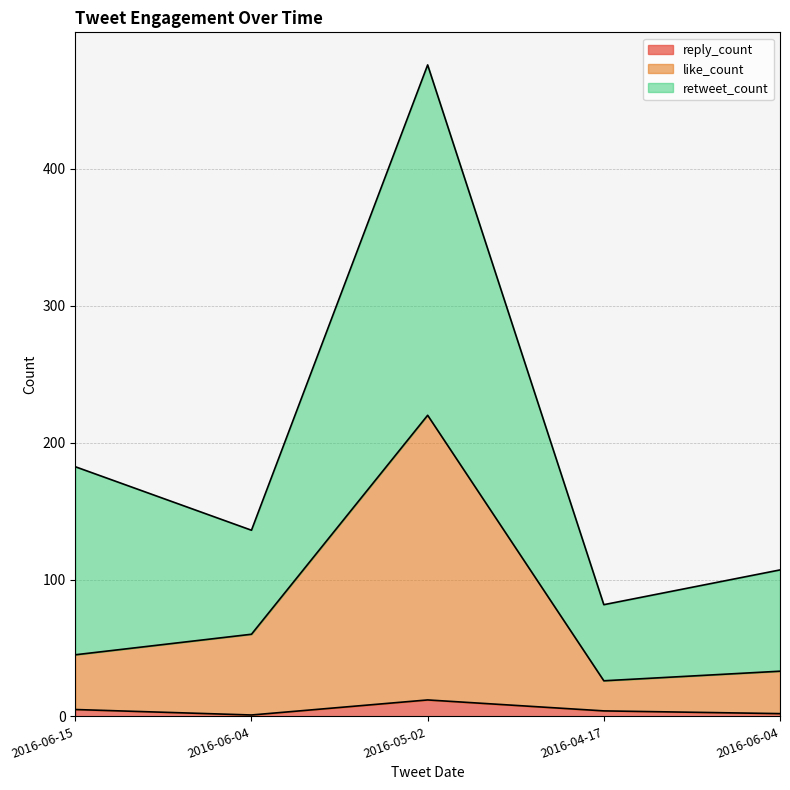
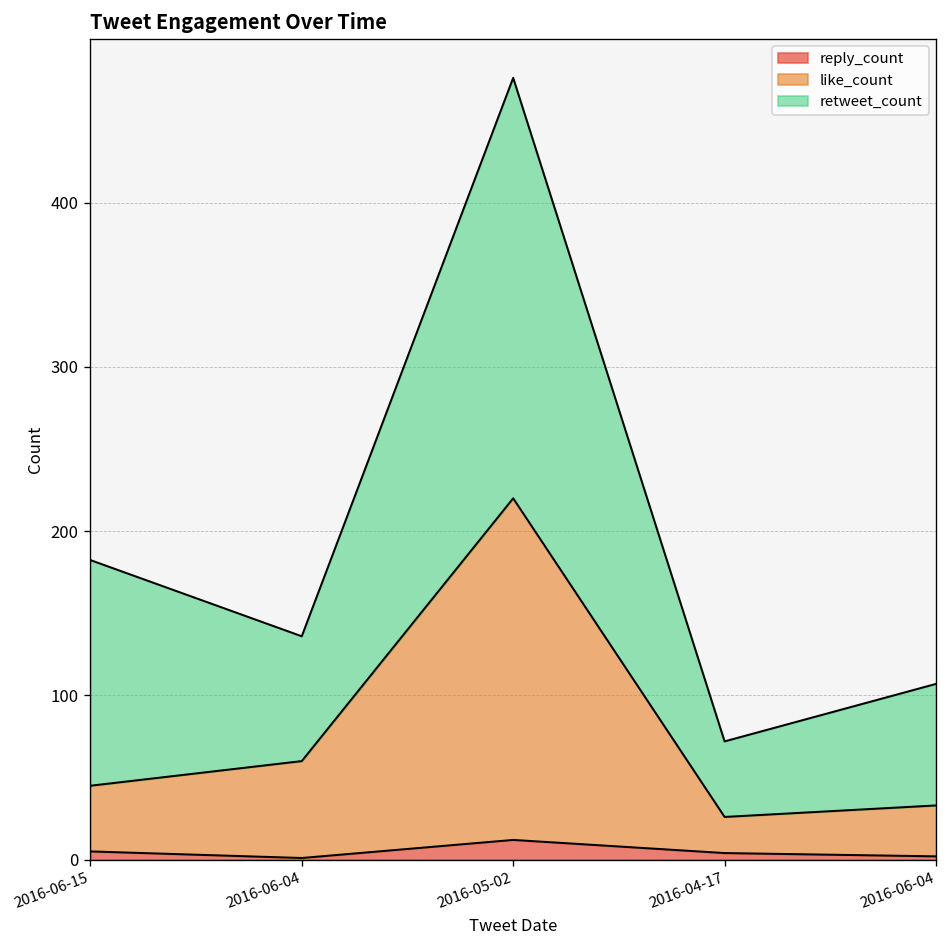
retweet_count, 2016-04-17: 56 -> 46
